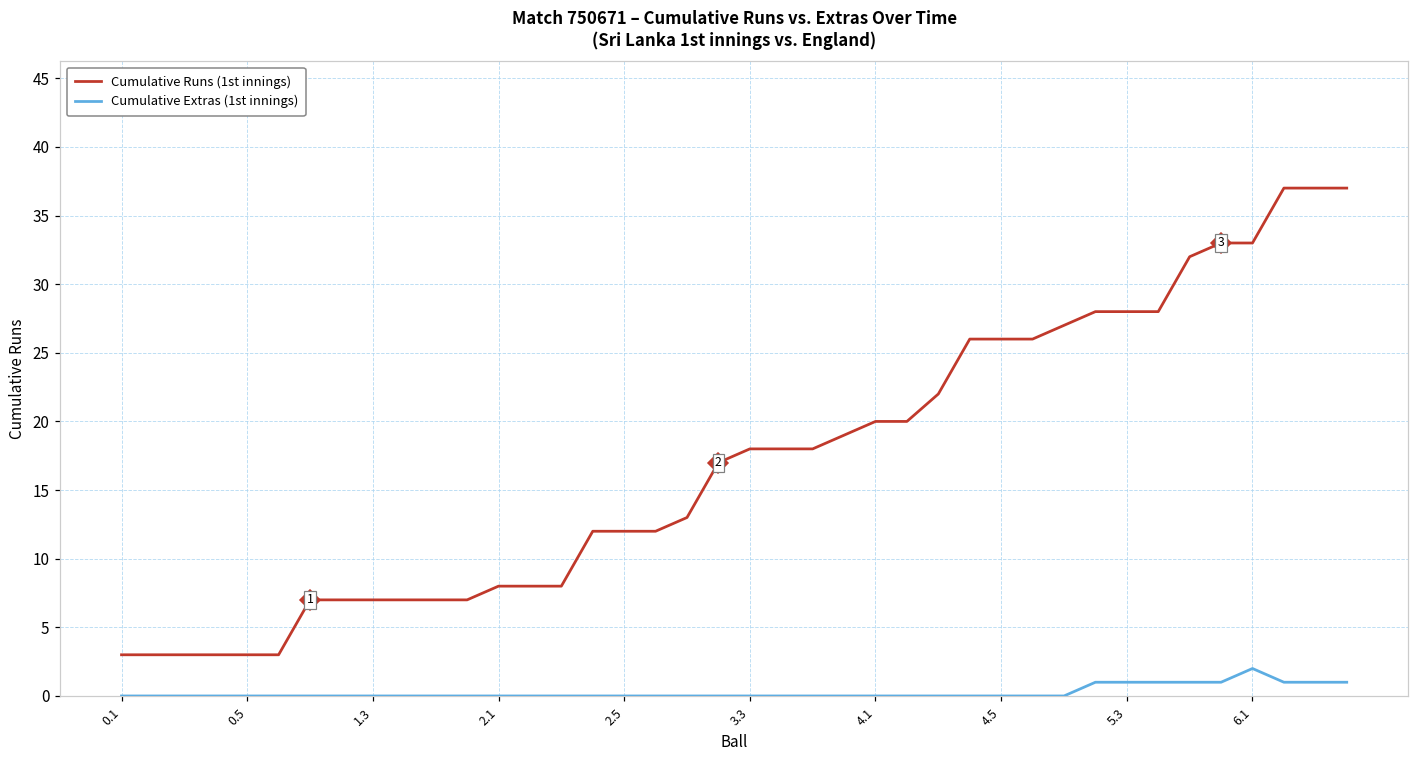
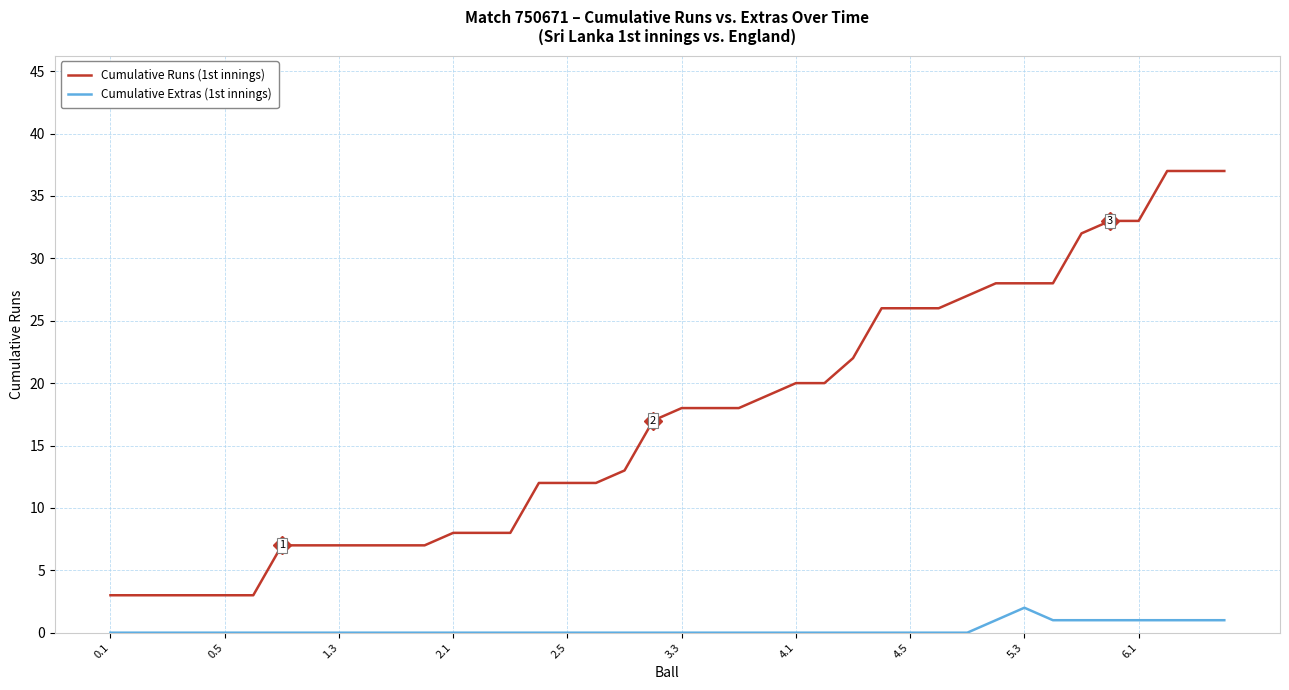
Cumulative Extras (1st innings), 5.3: 1 -> 2
Cumulative Extras (1st innings), 6.1: 2 -> 1
